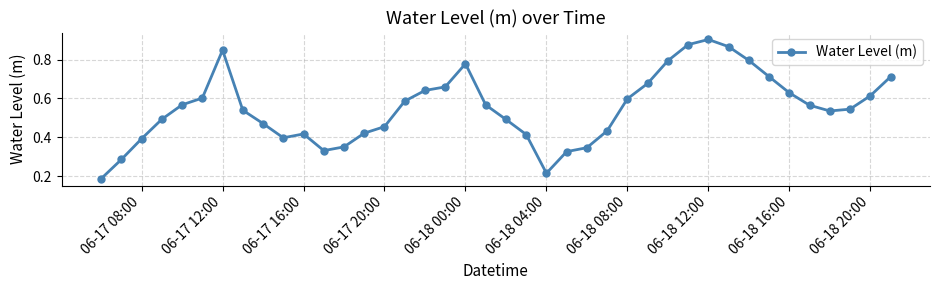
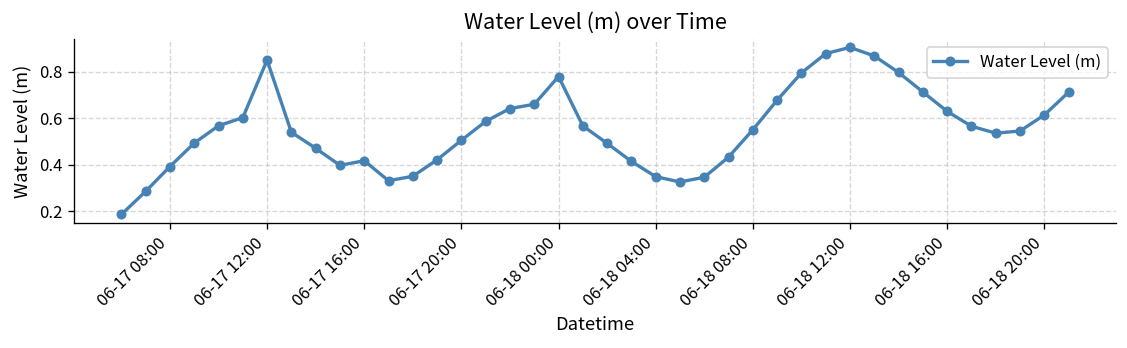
06-17 20:00: 0.46 -> 0.51
06-18 04:00: 0.22 -> 0.35
06-18 08:00: 0.60 -> 0.55
